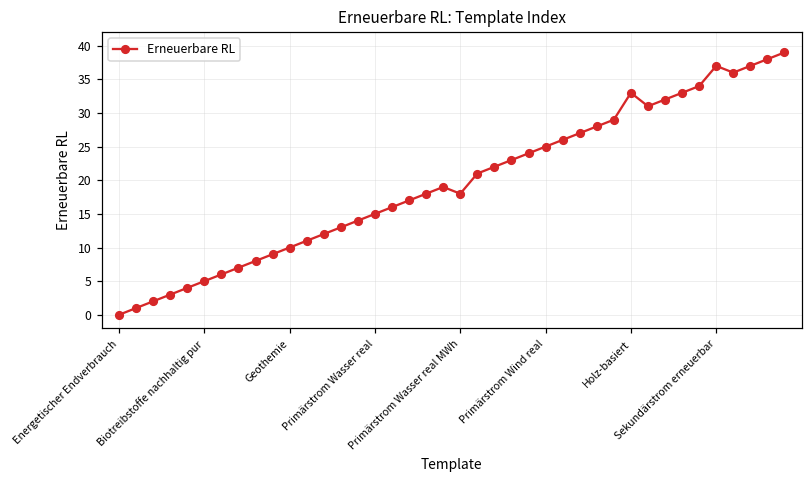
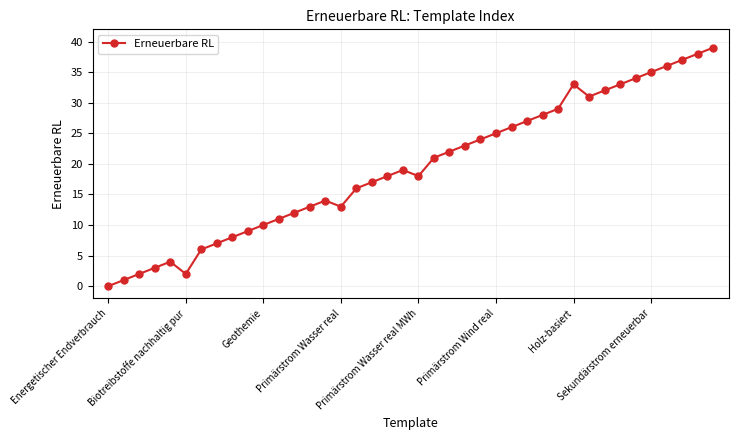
Biotreibstoffe nachhaltig pur: 5 -> 2
Primärstrom Wasser real: 15 -> 13
Sekundärstrom erneuerbar: 37 -> 35
